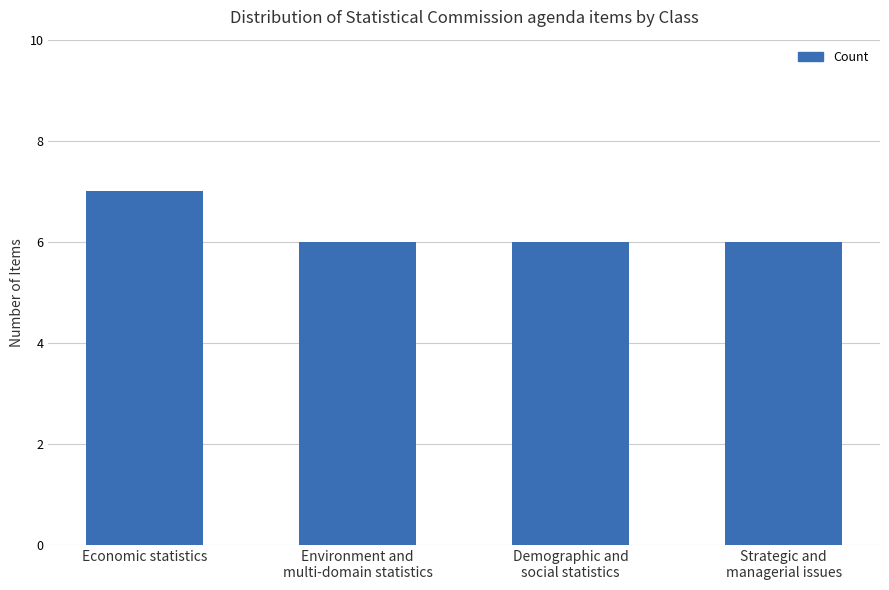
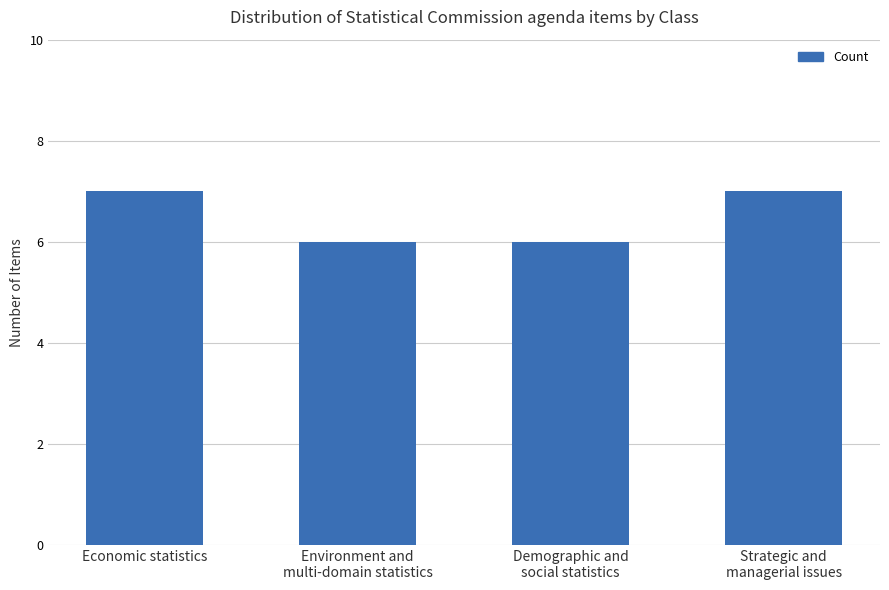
Strategic and managerial issues: 6 -> 7
